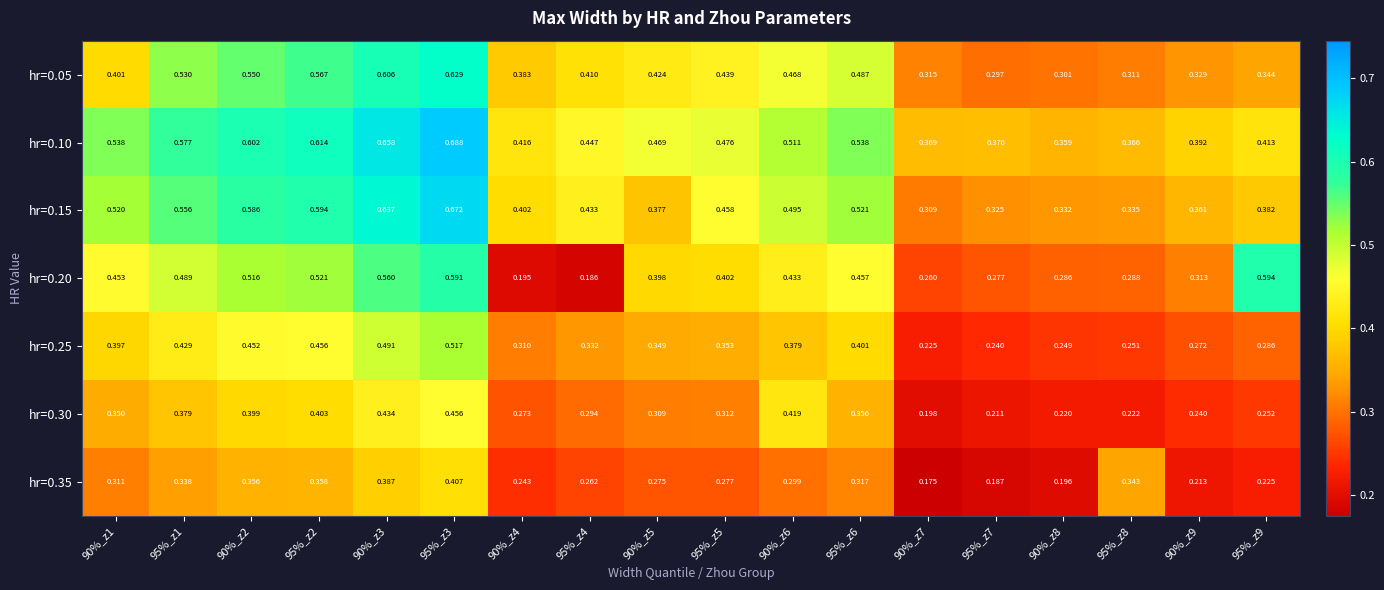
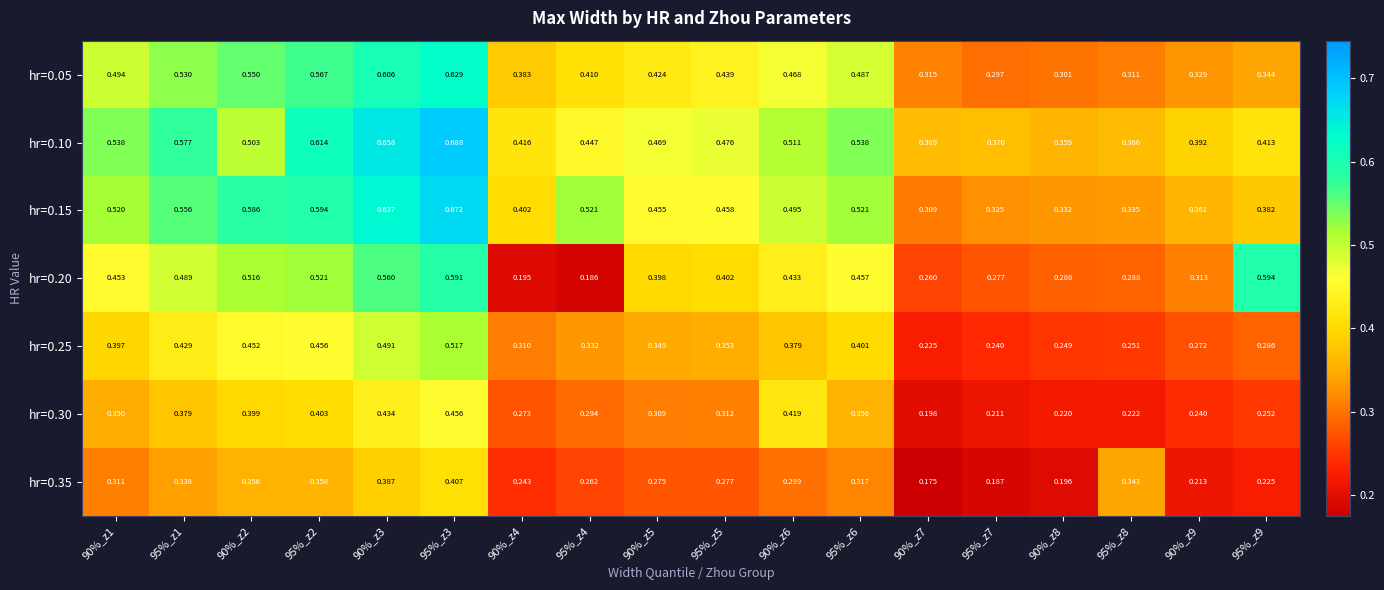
hr=0.05, 90%_z1: 0.401 -> 0.494
hr=0.10, 90%_z2: 0.602 -> 0.503
hr=0.15, 95%_z4: 0.433 -> 0.521
hr=0.15, 90%_z5: 0.377 -> 0.455
